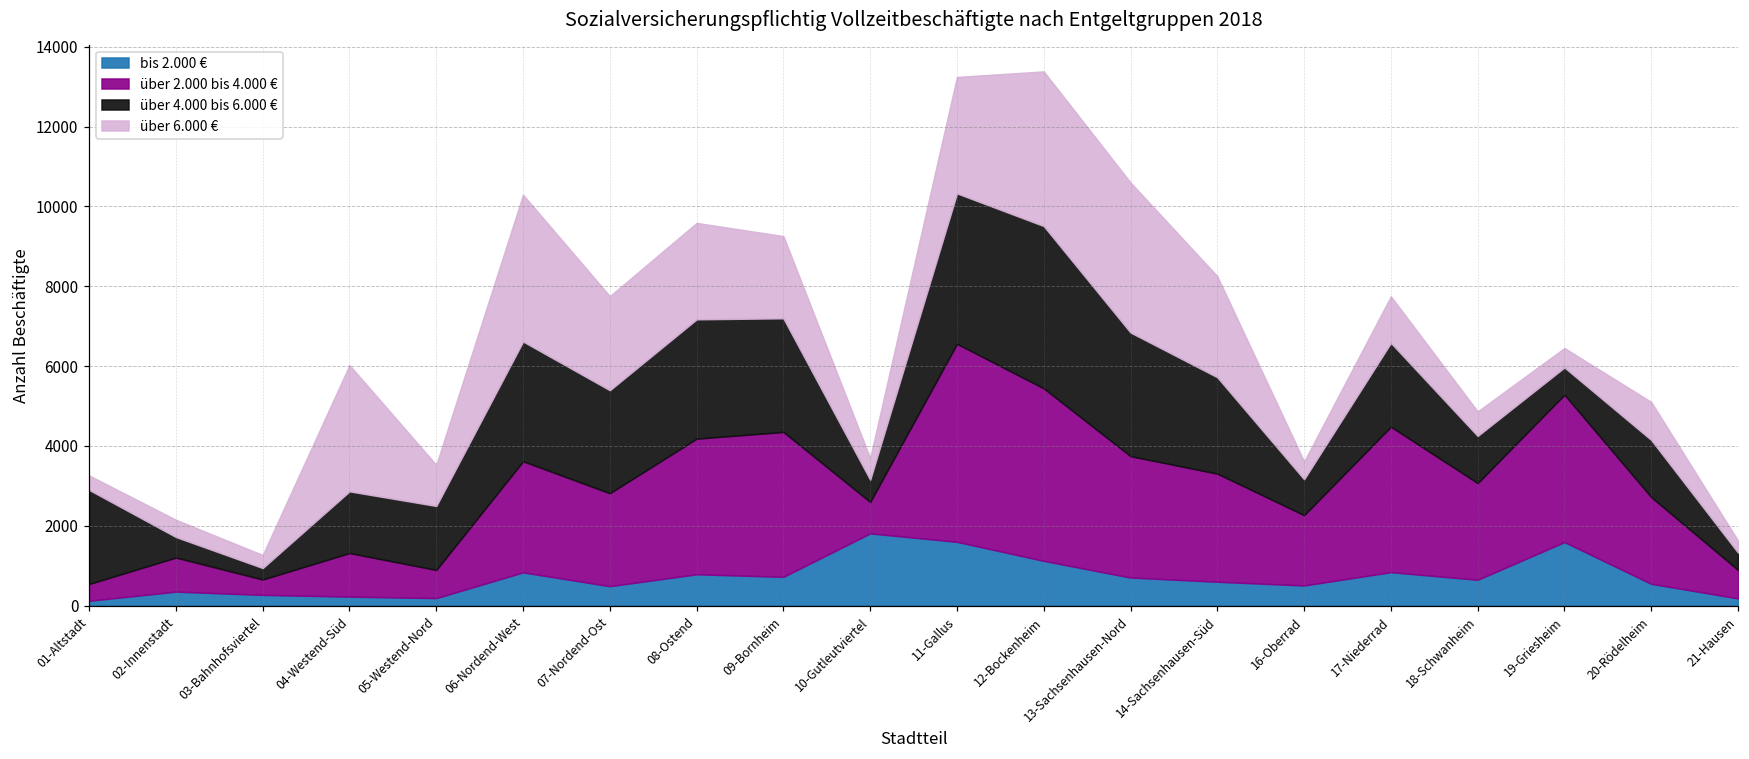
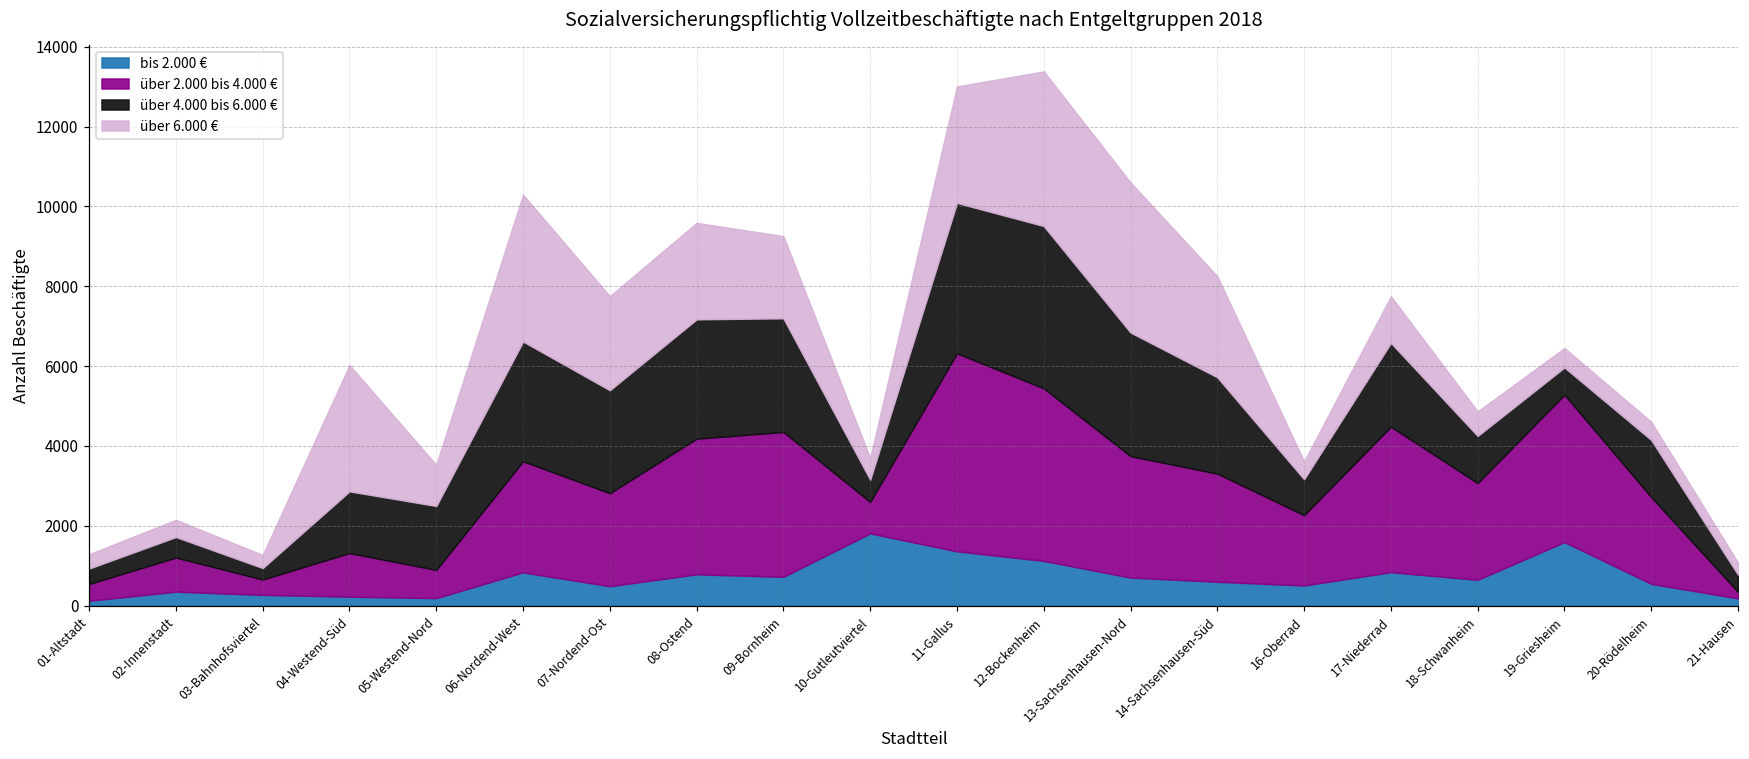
über 4.000 bis 6.000 €, 01-Altstadt: 2400 -> 400
bis 2.000 €, 11-Gallus: 1600 -> 1400
über 6.000 €, 20-Rödelheim: 1000 -> 500
über 2.000 bis 4.000 €, 21-Hausen: 700 -> 200
